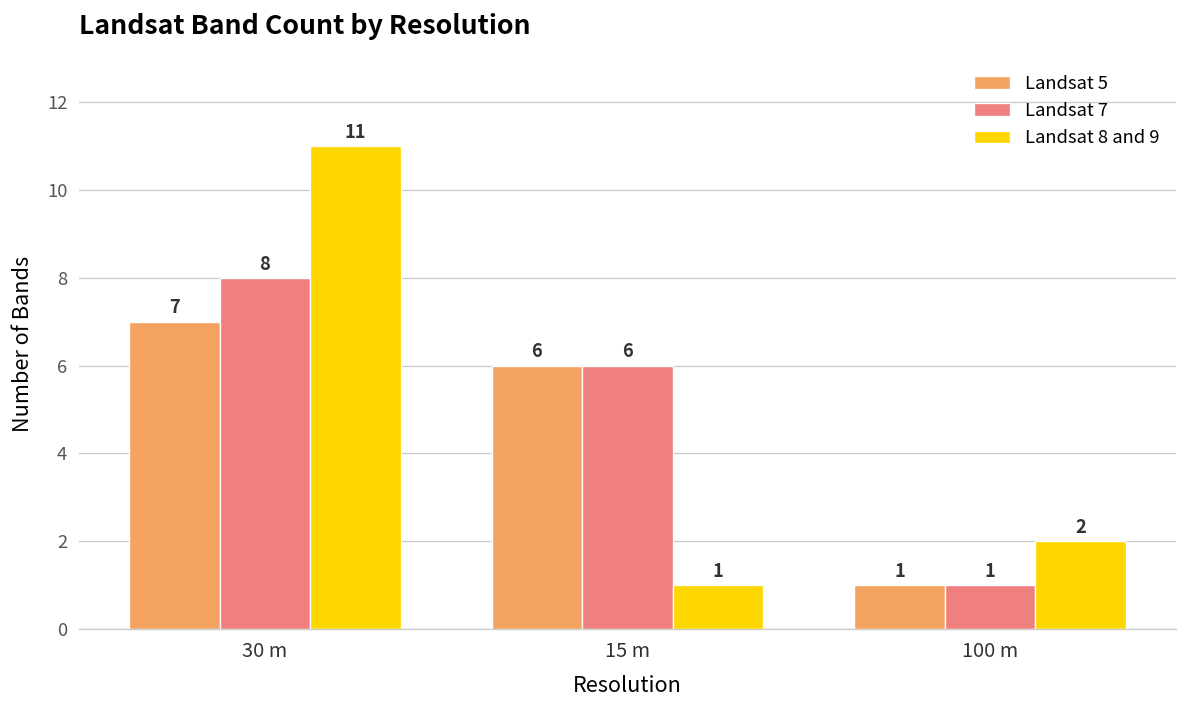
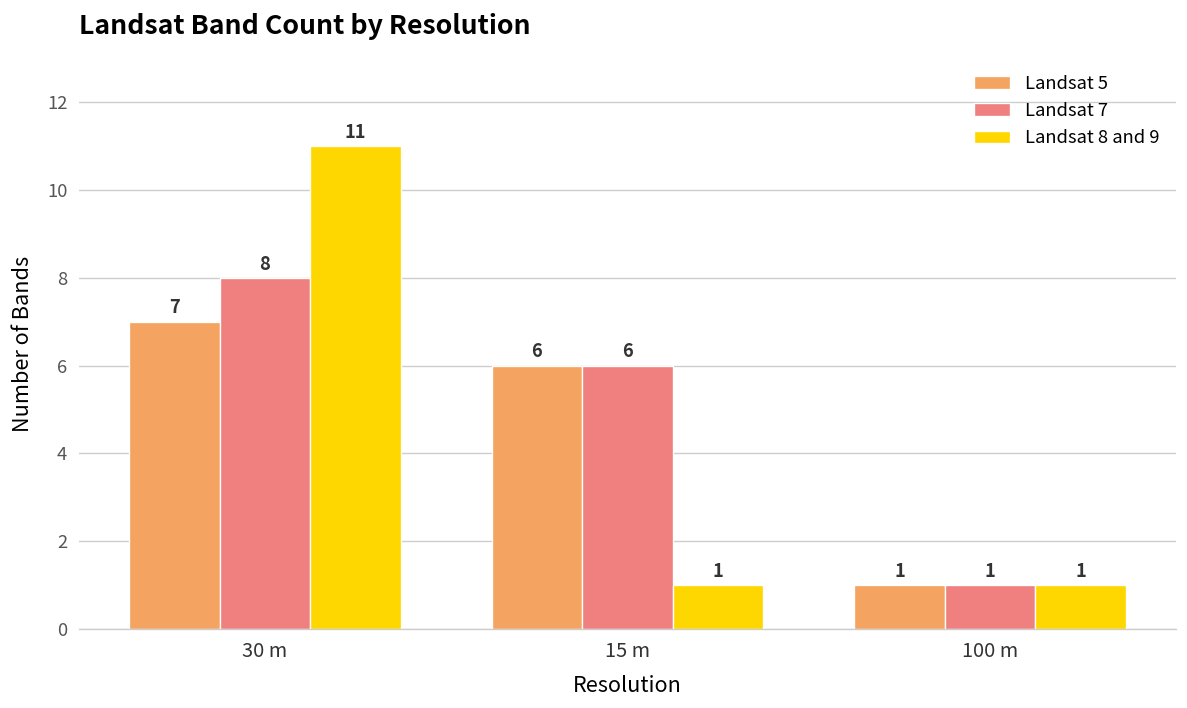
Landsat 8 and 9, 100 m: 2 -> 1
